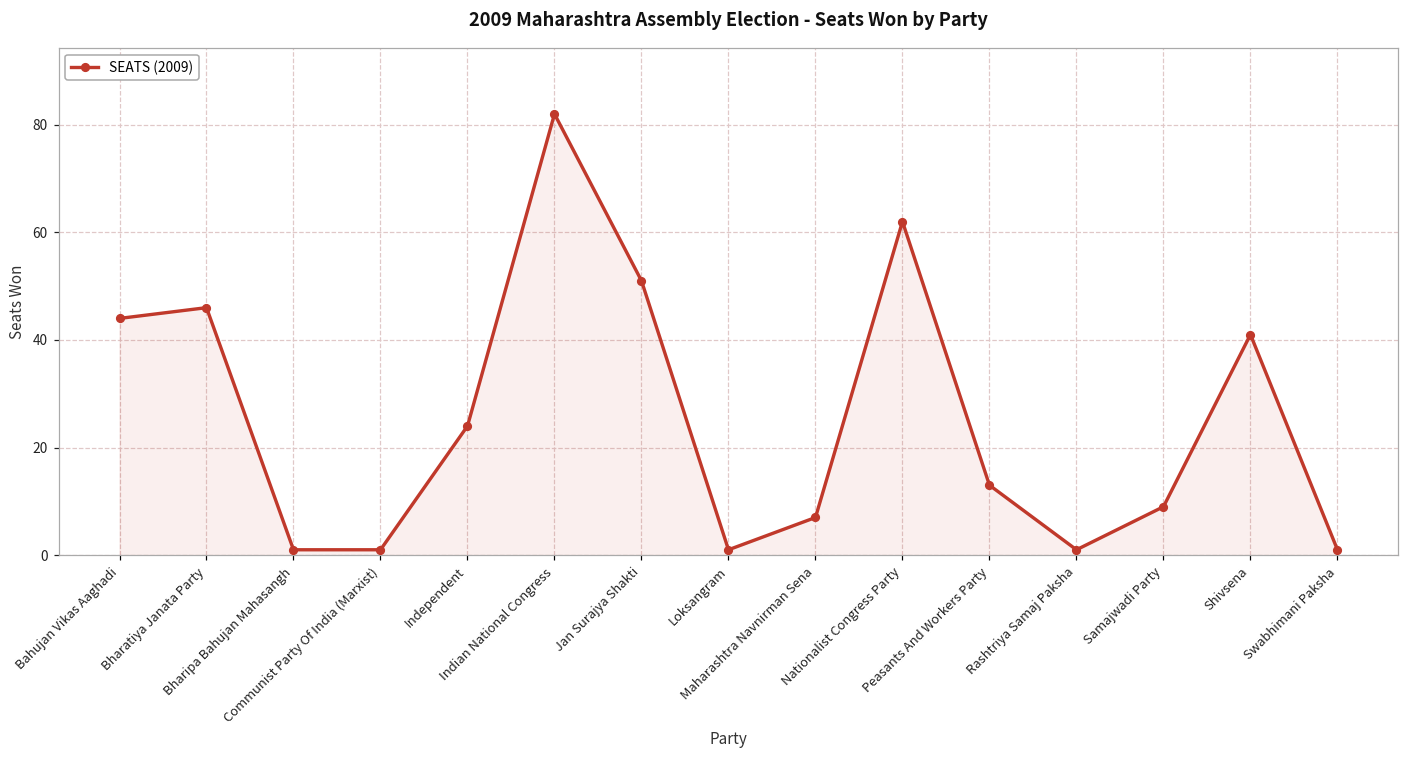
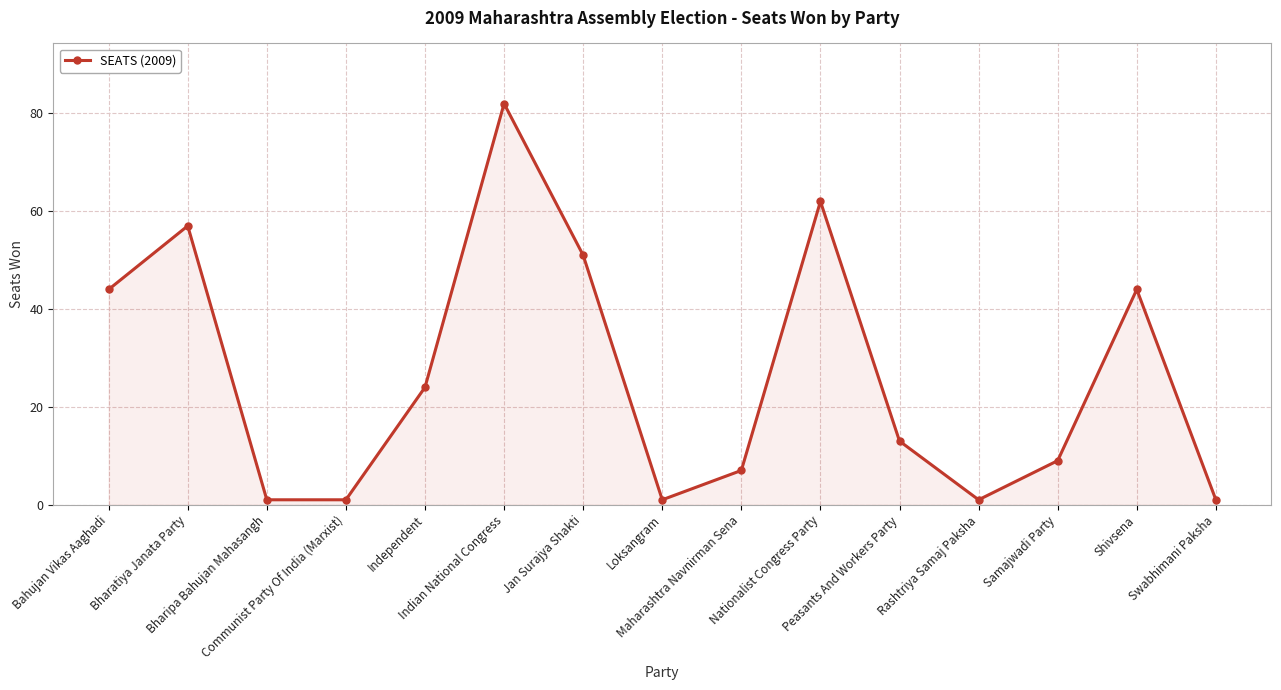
Bharatiya Janata Party: 46 -> 57
Shivsena: 41 -> 44
